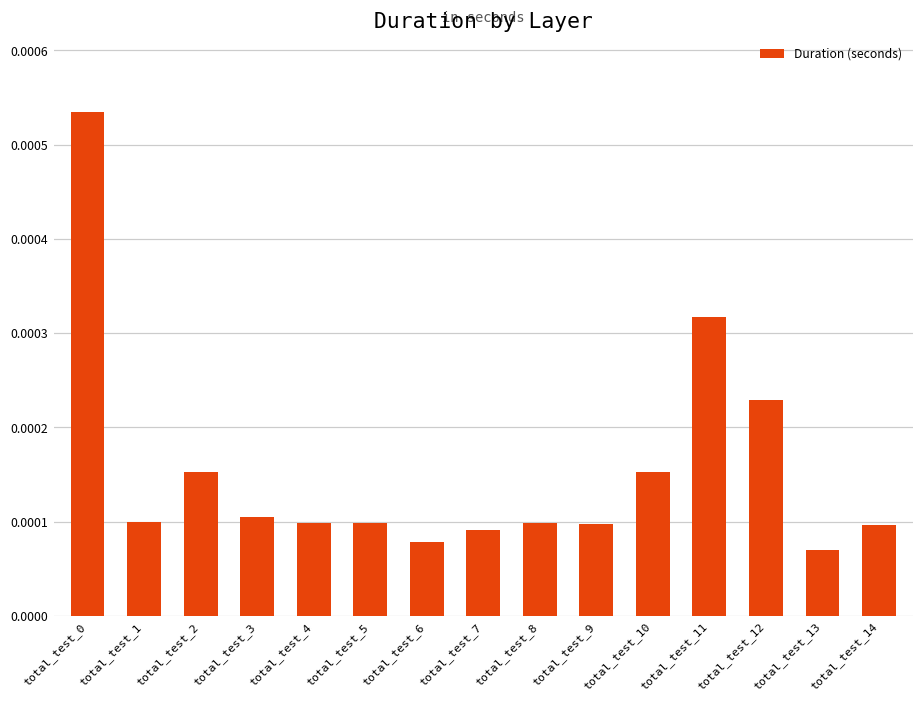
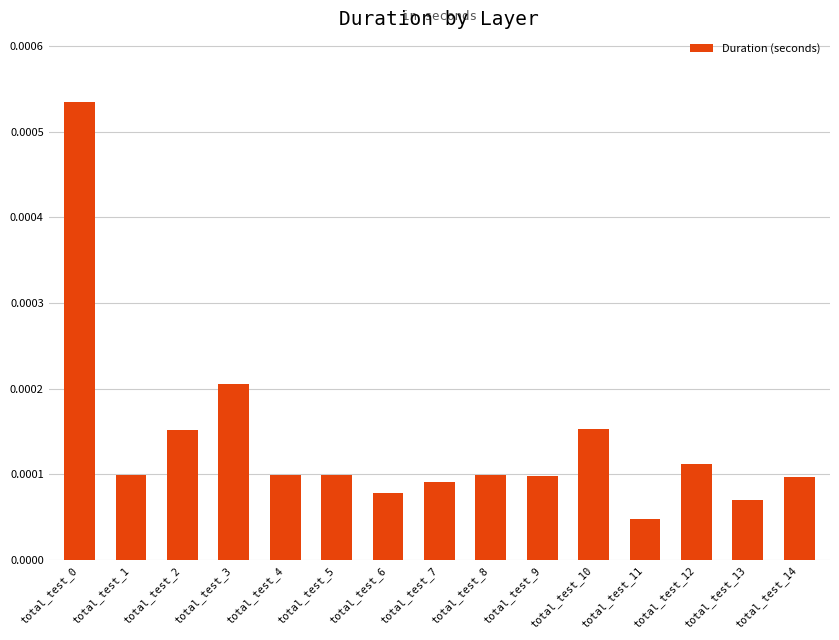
total_test_3: 0.00011 -> 0.00021
total_test_11: 0.00032 -> 0.00005
total_test_12: 0.00023 -> 0.00011
